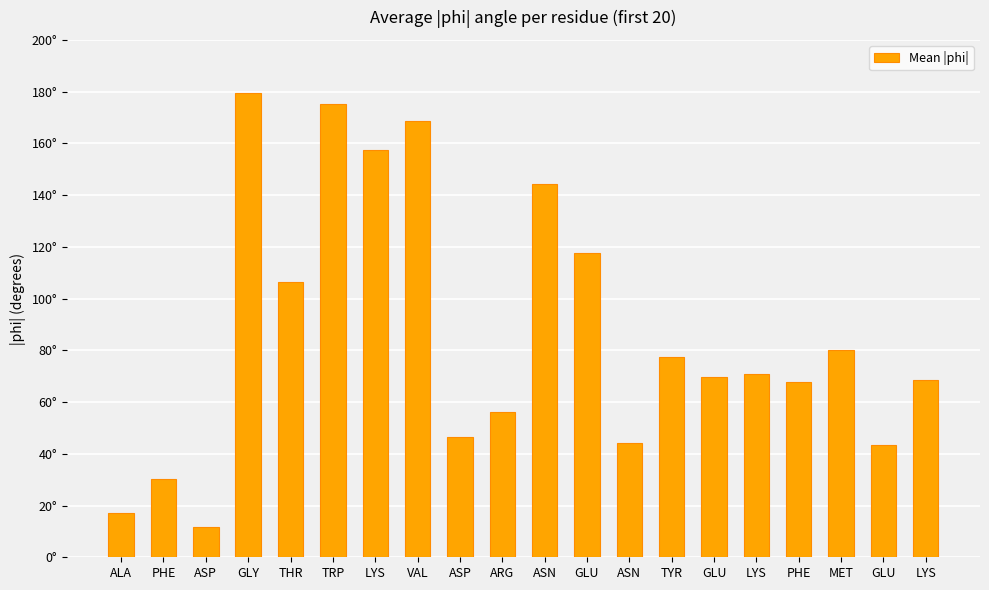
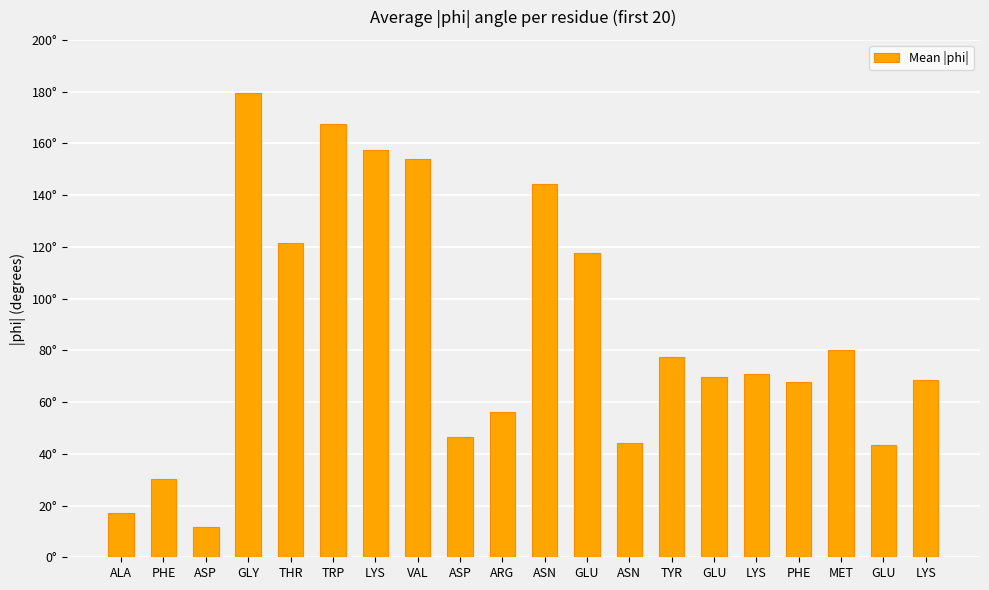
THR: 106° -> 122°
TRP: 175° -> 167°
VAL: 169° -> 154°
